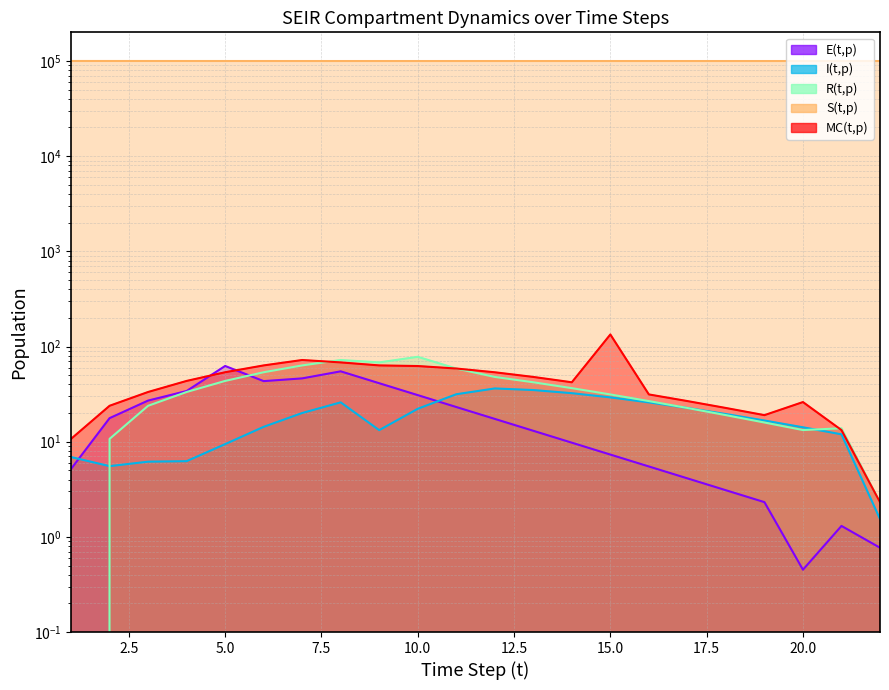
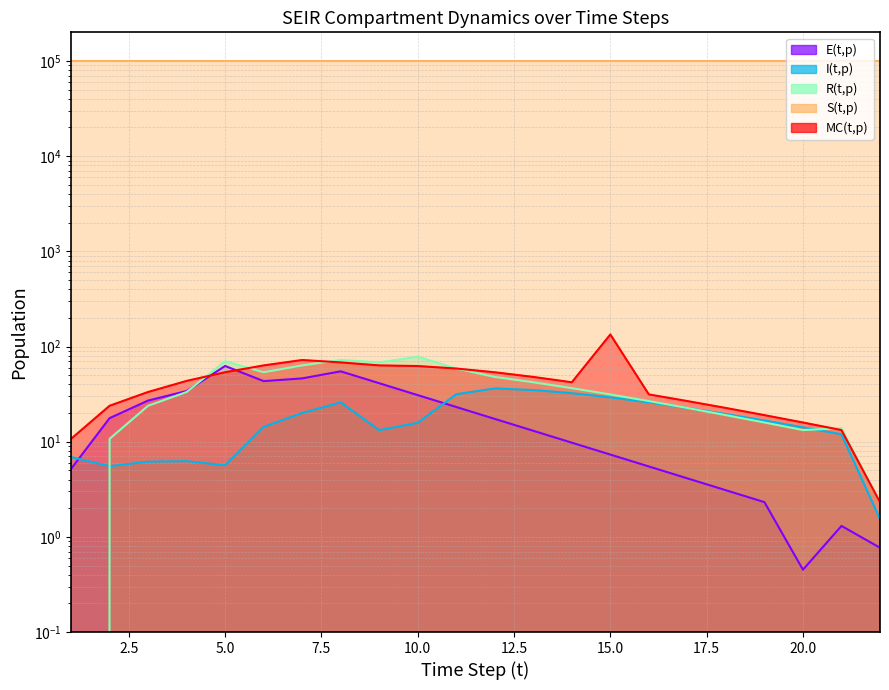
I(t,p), 5.0: 9 -> 6
R(t,p), 5.0: 40 -> 70
I(t,p), 10.0: 22 -> 16
MC(t,p), 20.0: 26 -> 16
